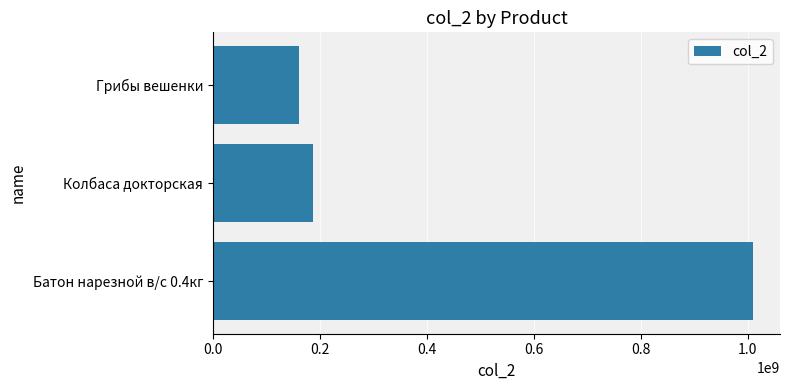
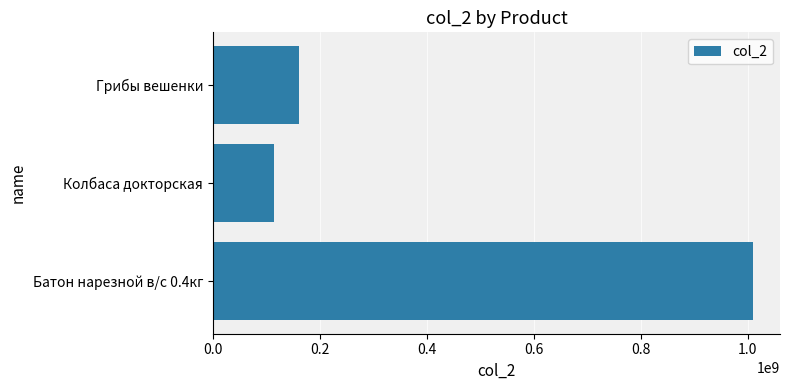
Колбаса докторская: 190000000 -> 110000000
